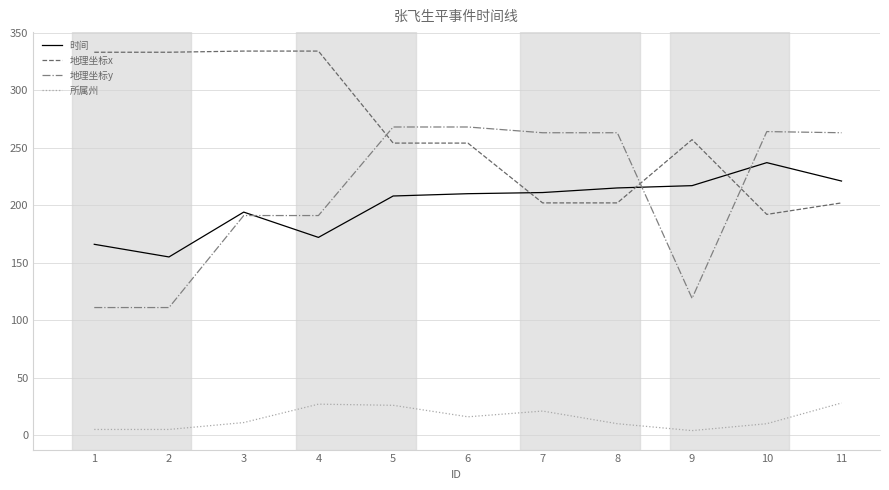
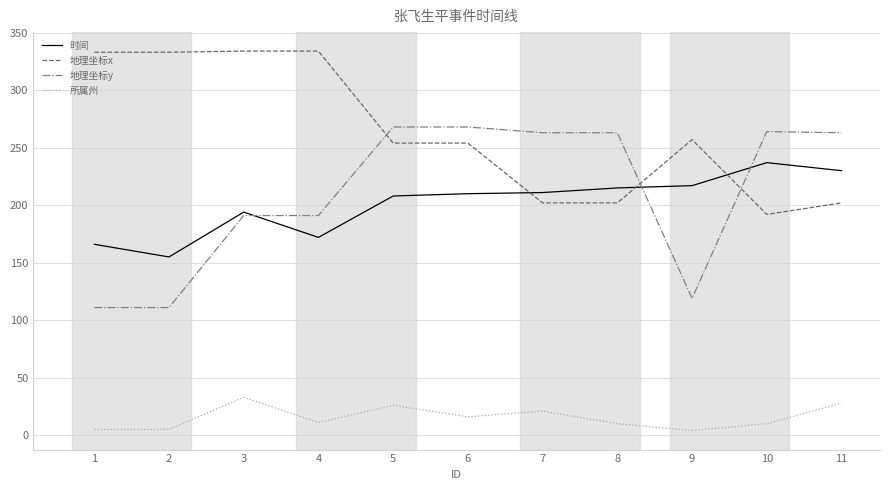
所属州, 3: 11 -> 33
所属州, 4: 27 -> 11
时间, 11: 221 -> 230
